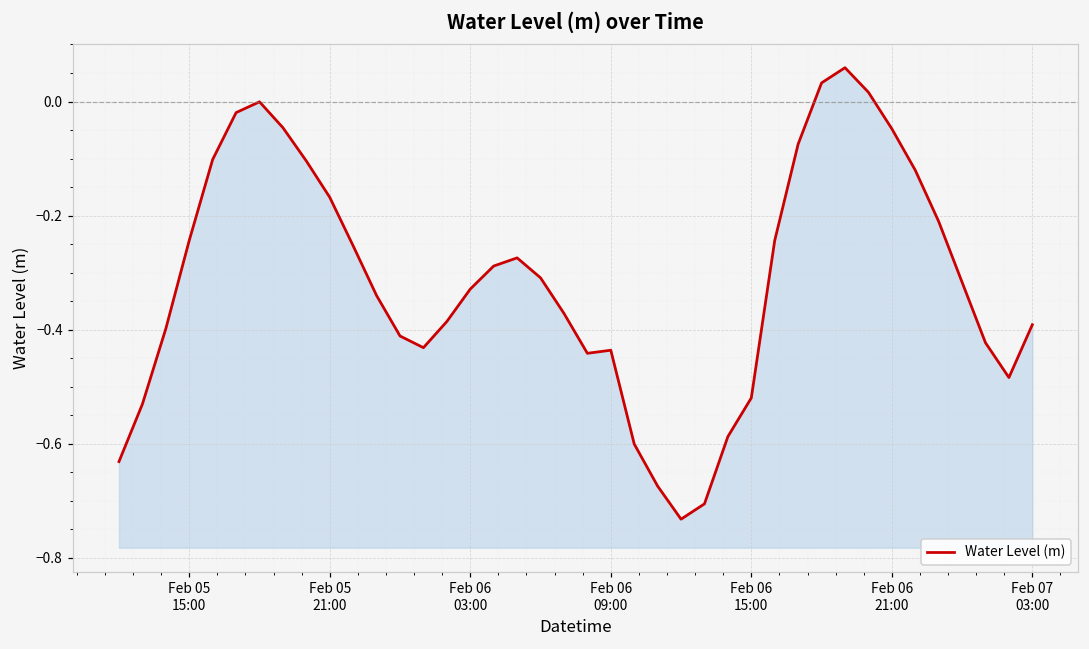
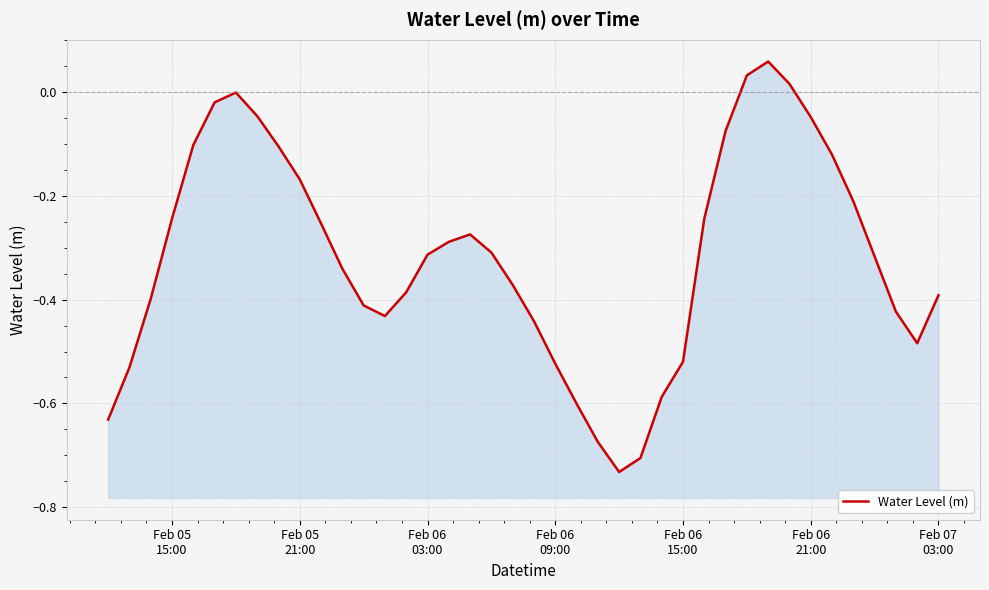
Feb 06 03:00: -0.33 -> -0.31
Feb 06 09:00: -0.44 -> -0.52
